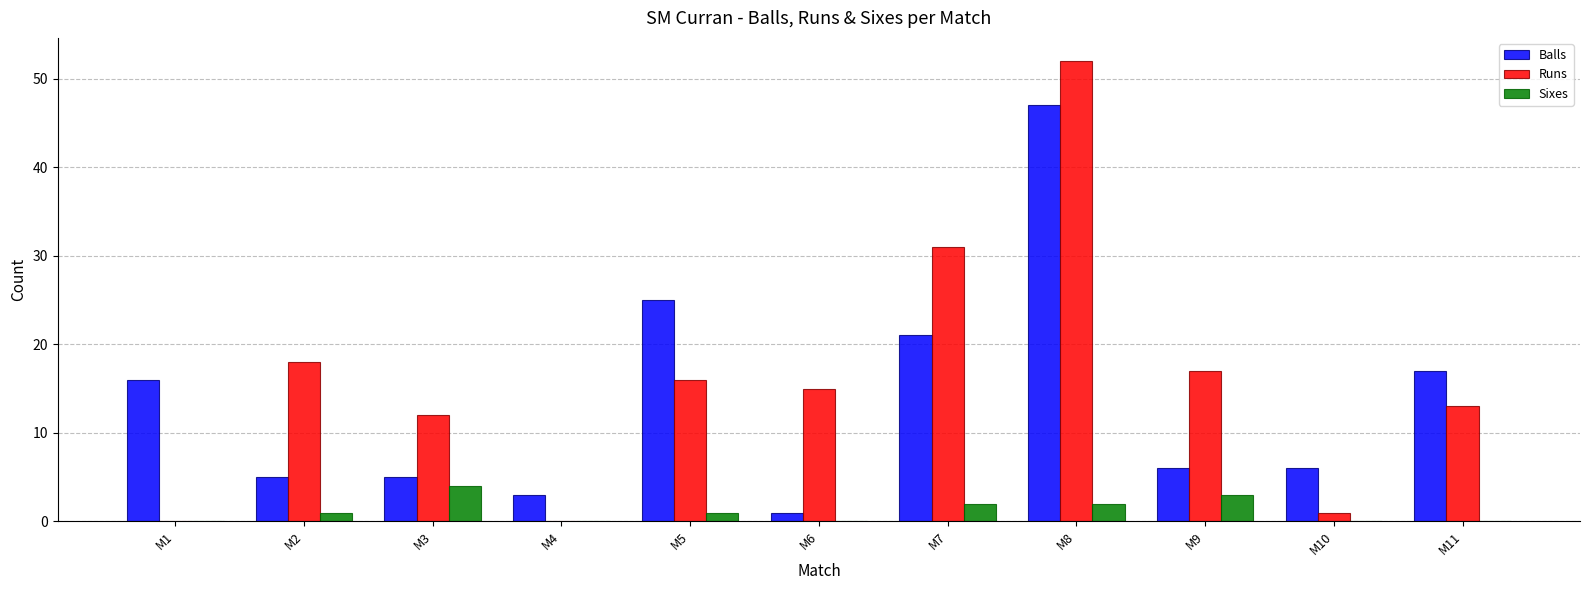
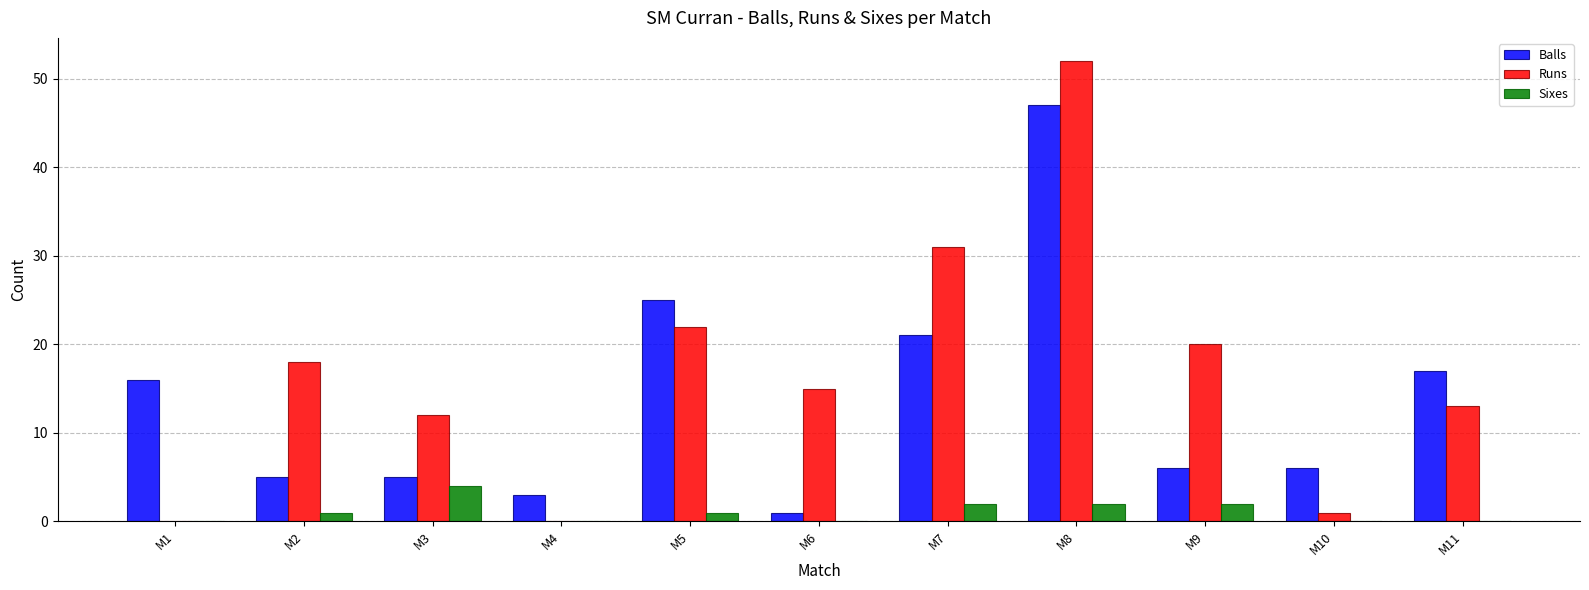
Runs, M5: 16 -> 22
Runs, M9: 17 -> 20
Sixes, M9: 3 -> 2
